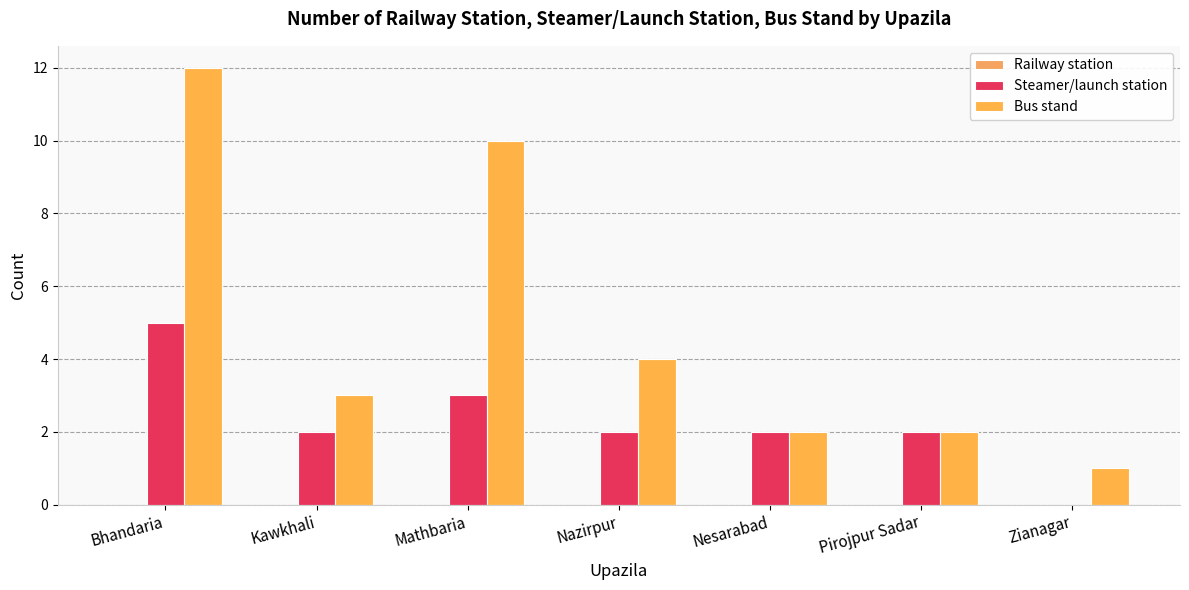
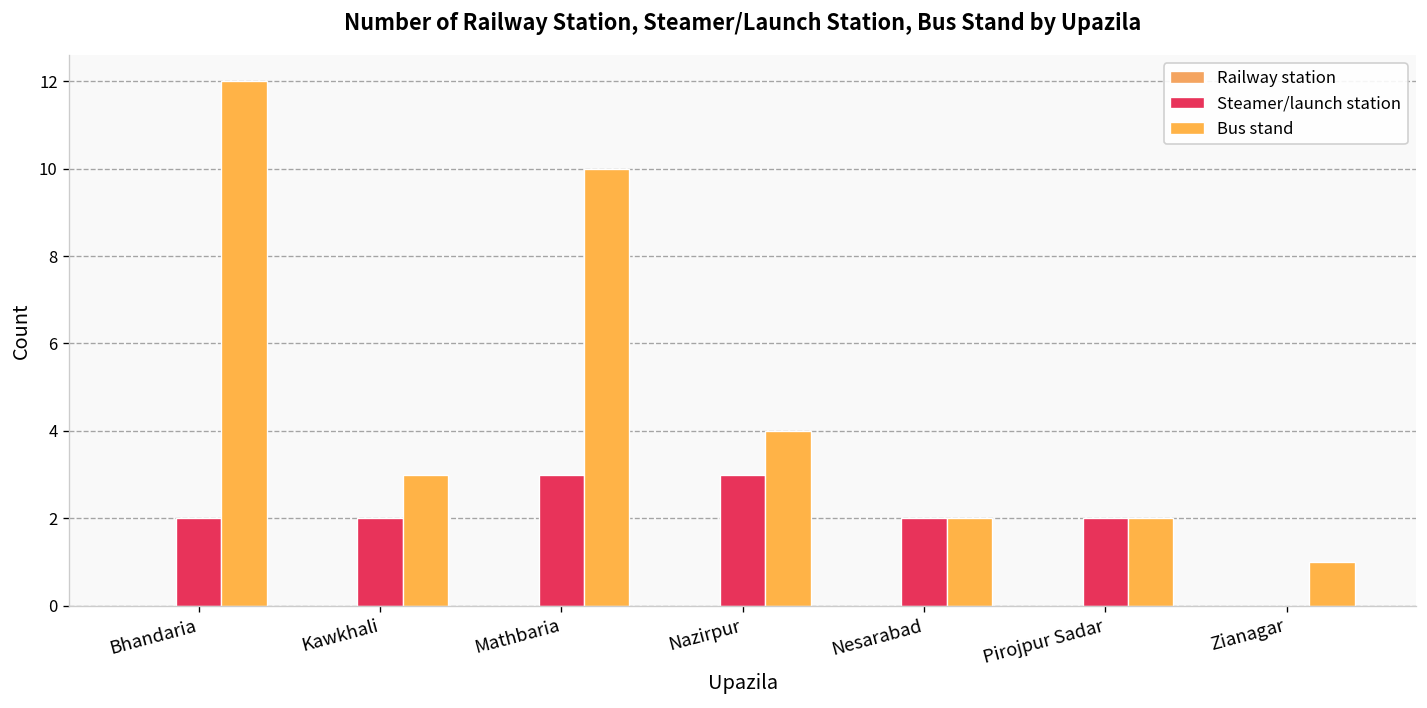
Steamer/launch station, Bhandaria: 5 -> 2
Steamer/launch station, Nazirpur: 2 -> 3
